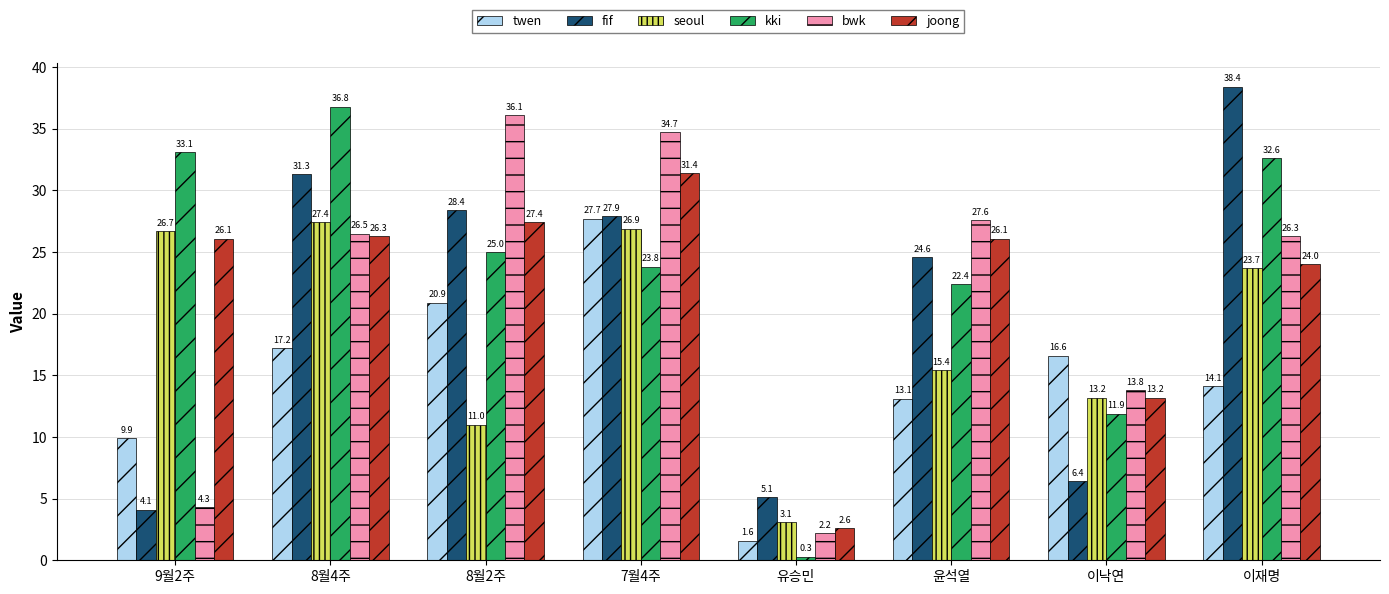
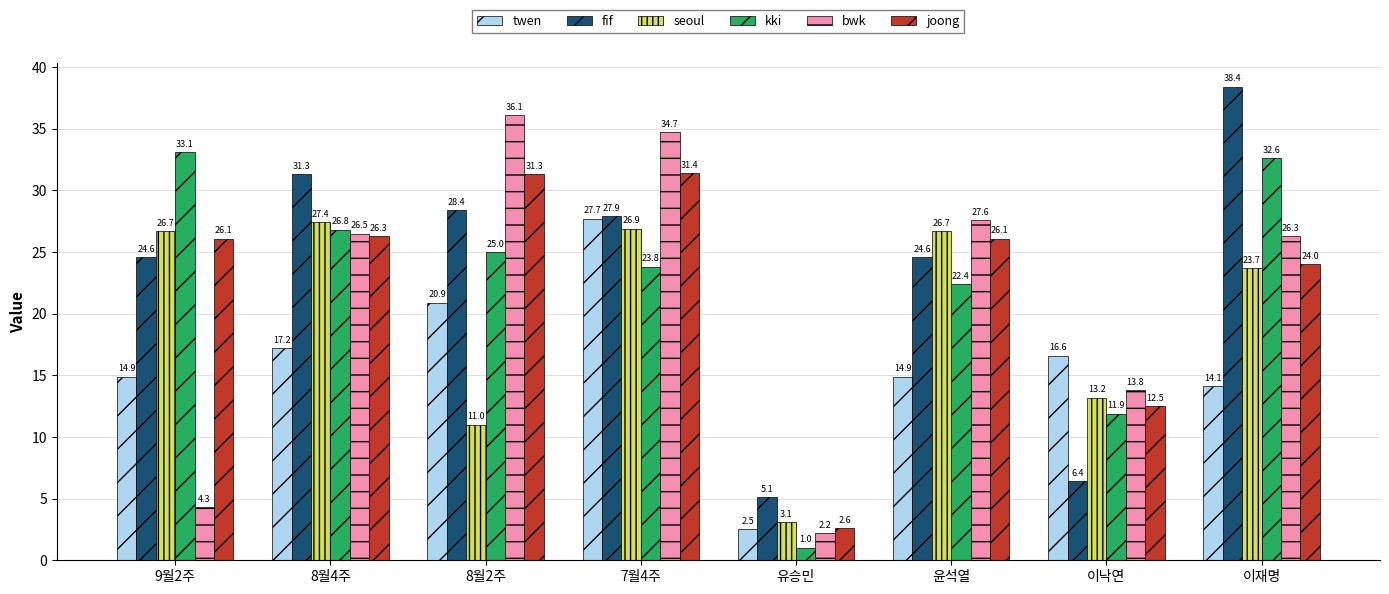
twen, 9월2주: 9.9 -> 14.9
fif, 9월2주: 4.1 -> 24.6
kki, 8월4주: 36.8 -> 26.8
joong, 8월2주: 27.4 -> 31.3
twen, 유승민: 1.6 -> 2.5
kki, 유승민: 0.3 -> 1.0
twen, 윤석열: 13.1 -> 14.9
seoul, 윤석열: 15.4 -> 26.7
joong, 이낙연: 13.2 -> 12.5
